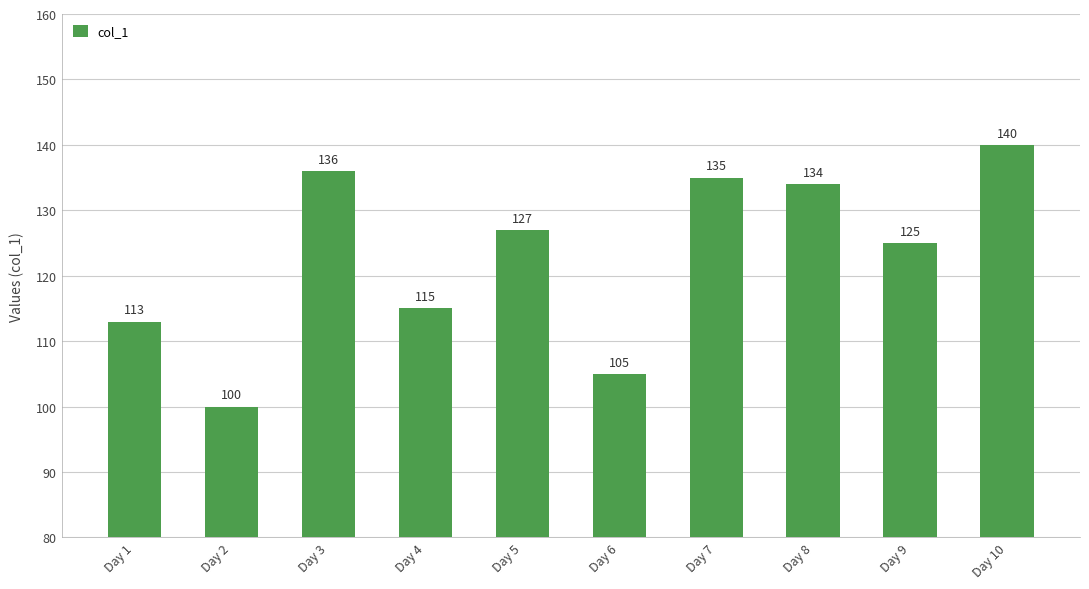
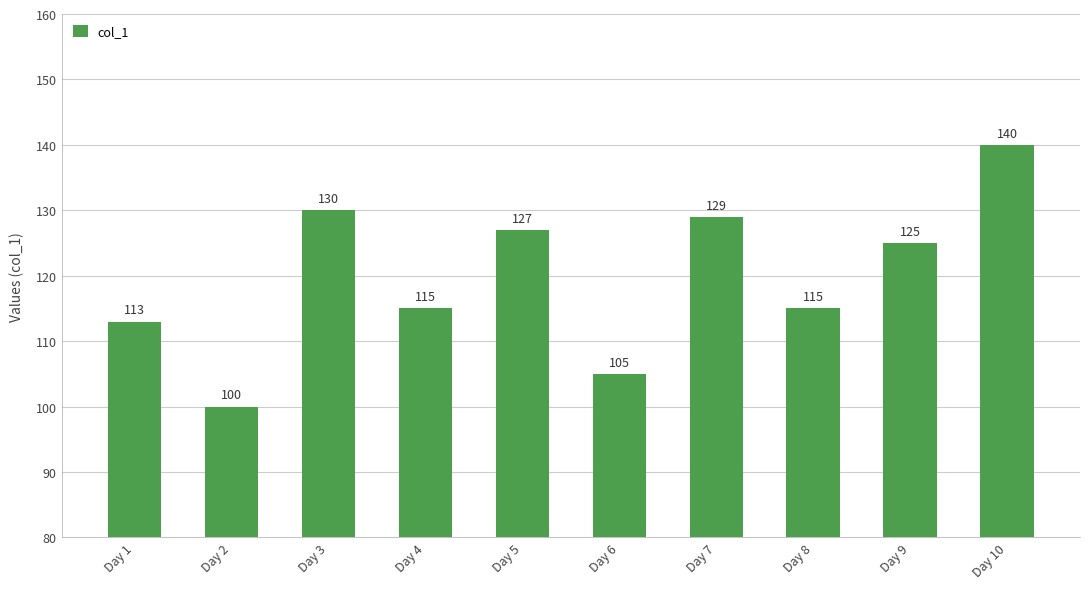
Day 3: 136 -> 130
Day 7: 135 -> 129
Day 8: 134 -> 115
